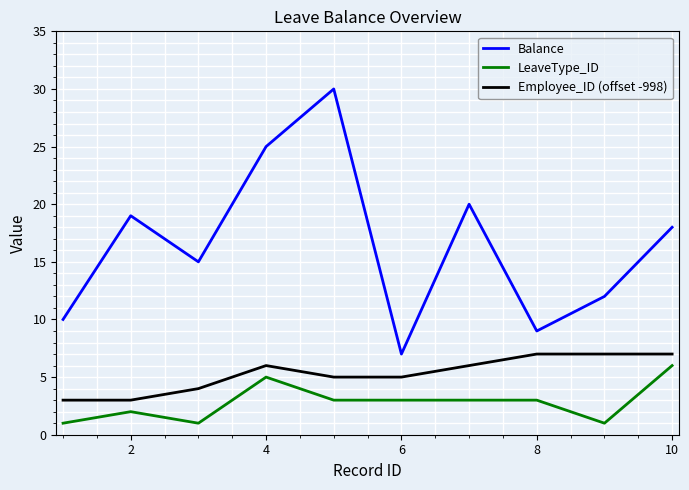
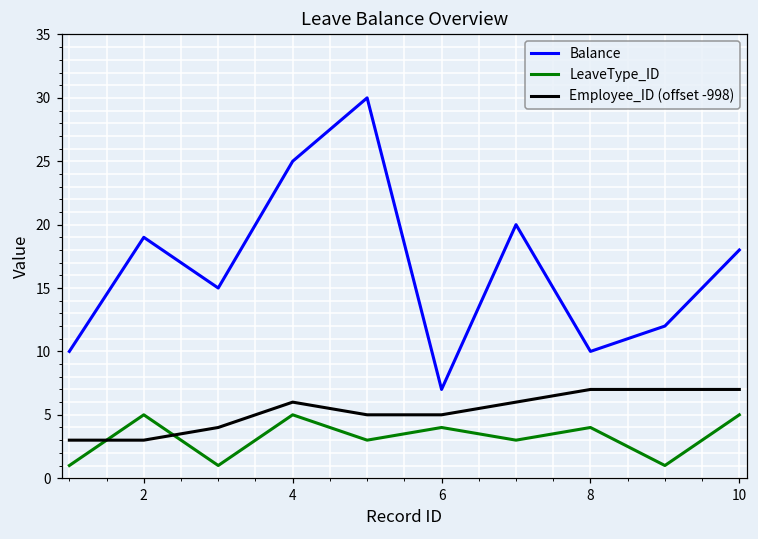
LeaveType_ID, 2: 2 -> 5
LeaveType_ID, 6: 3 -> 4
Balance, 8: 9 -> 10
LeaveType_ID, 8: 3 -> 4
LeaveType_ID, 10: 6 -> 5
